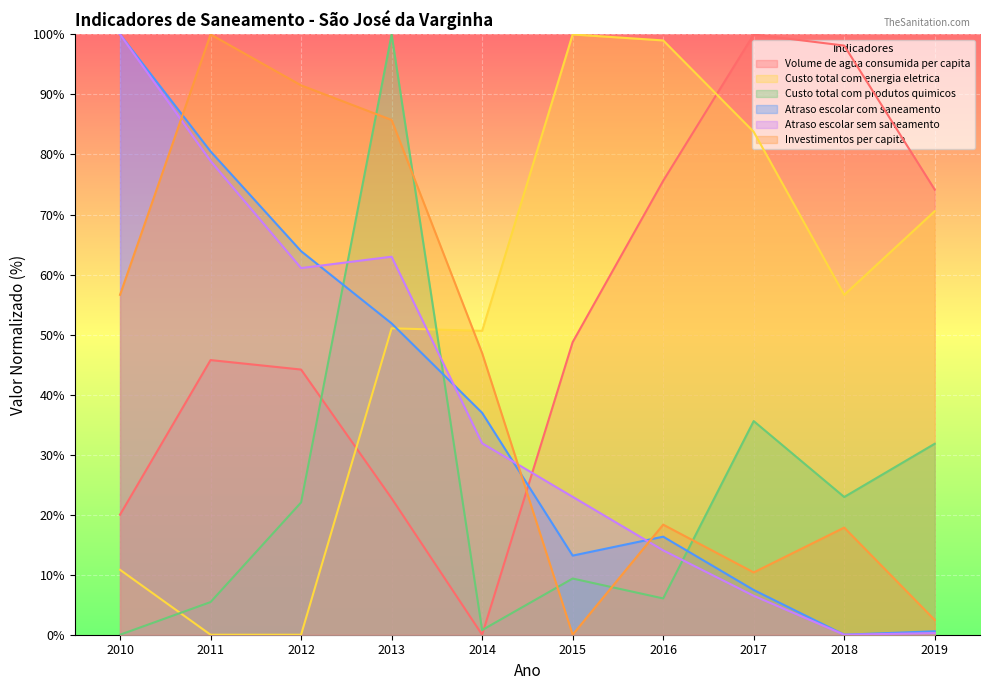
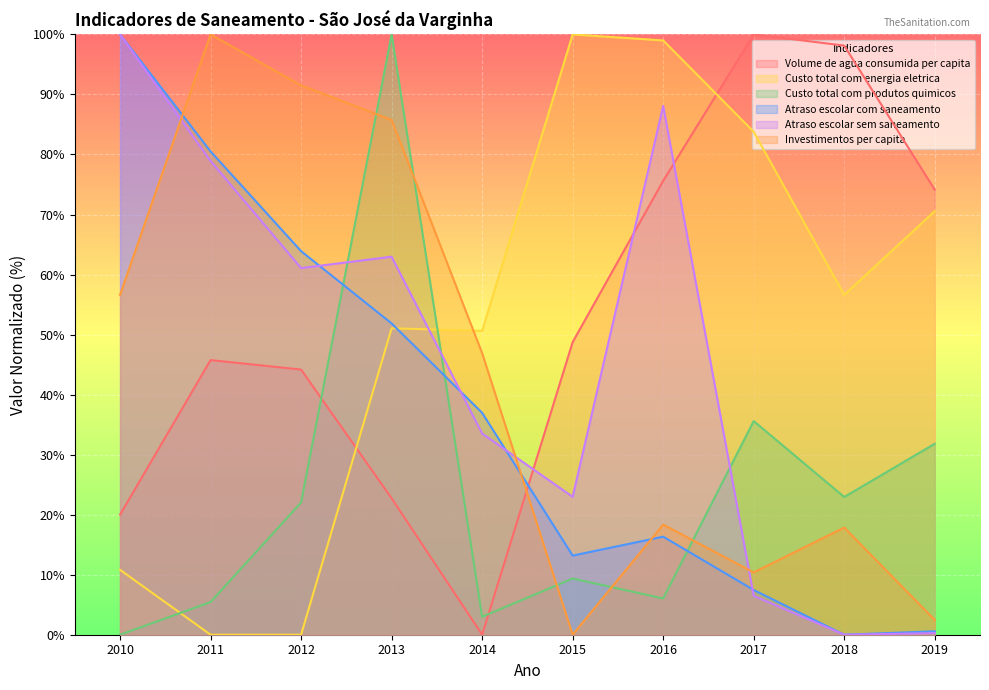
Custo total com produtos quimicos, 2014: 1% -> 3%
Atraso escolar sem saneamento, 2014: 32% -> 34%
Atraso escolar sem saneamento, 2016: 14% -> 88%
